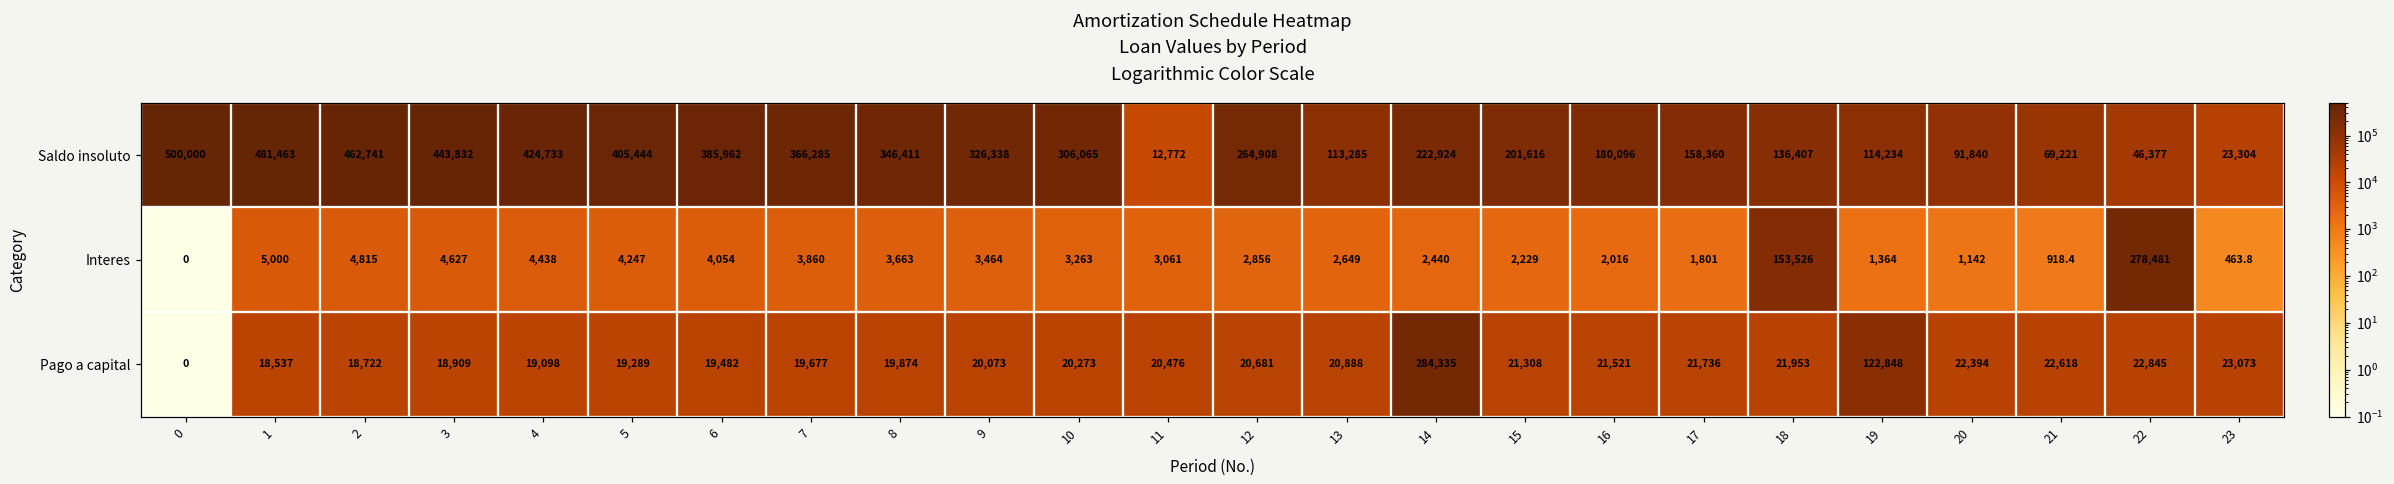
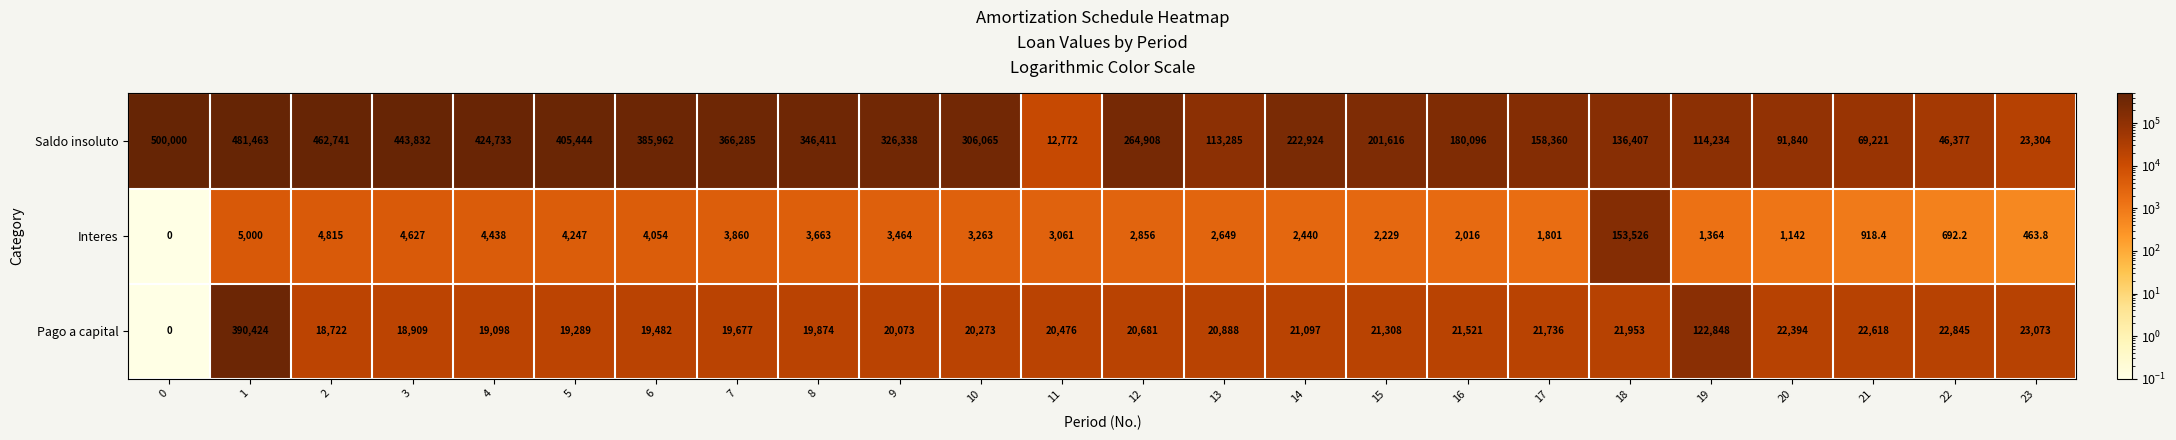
Interes, 22: 278,481 -> 692.2
Pago a capital, 1: 18,537 -> 390,424
Pago a capital, 14: 284,335 -> 21,097
